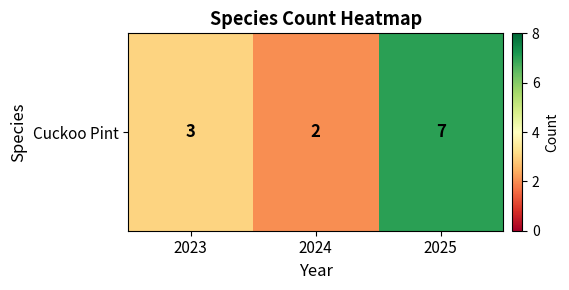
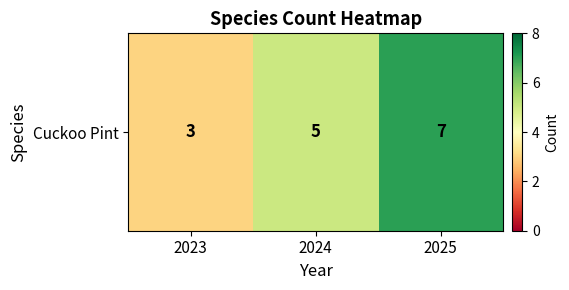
Cuckoo Pint, 2024: 2 -> 5
